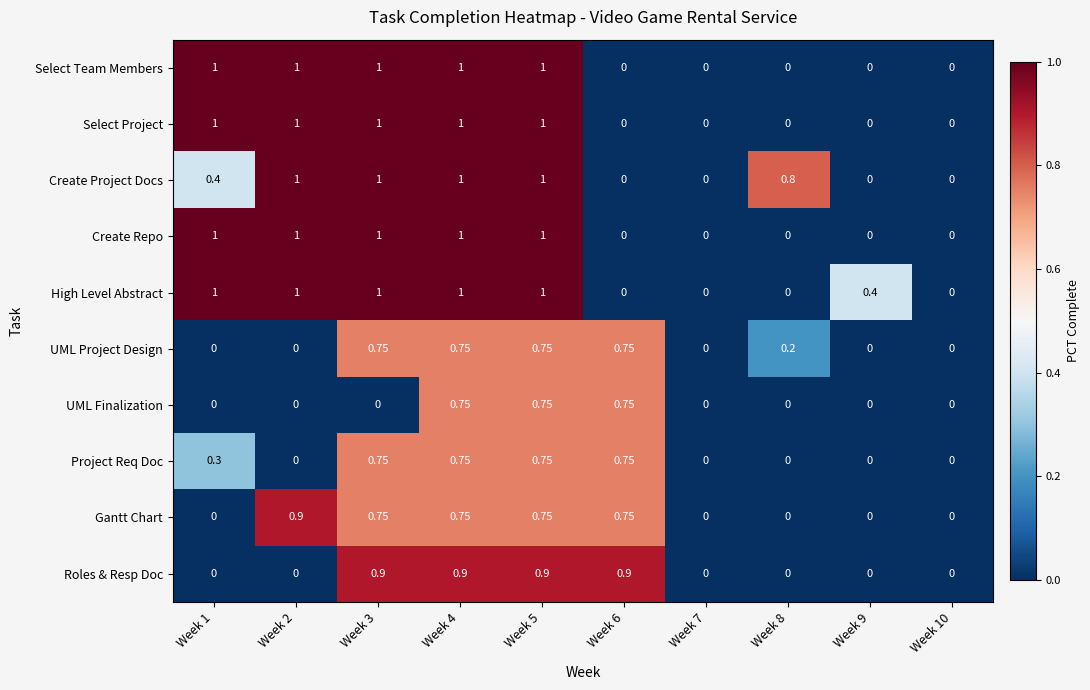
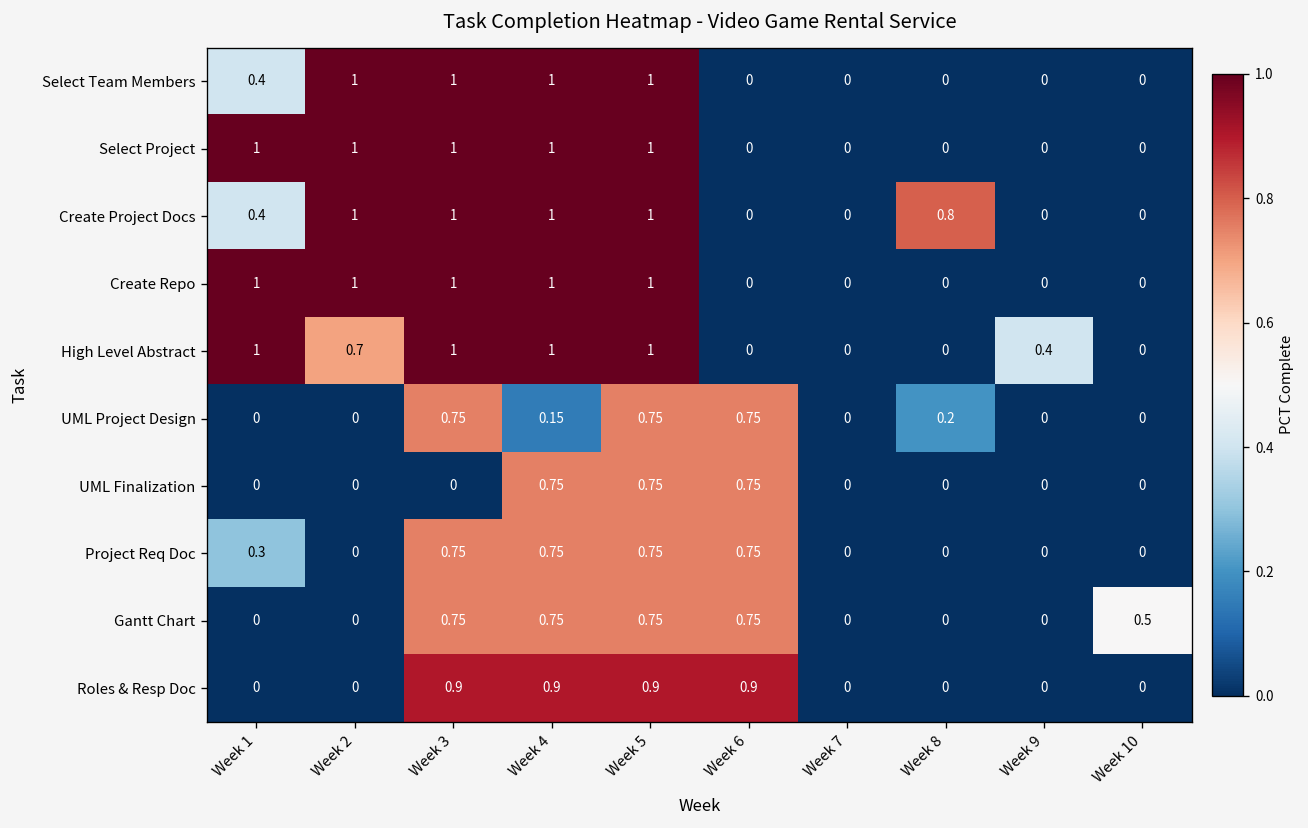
Select Team Members, Week 1: 1 -> 0.4
High Level Abstract, Week 2: 1 -> 0.7
UML Project Design, Week 4: 0.75 -> 0.15
Gantt Chart, Week 2: 0.9 -> 0
Gantt Chart, Week 10: 0 -> 0.5
